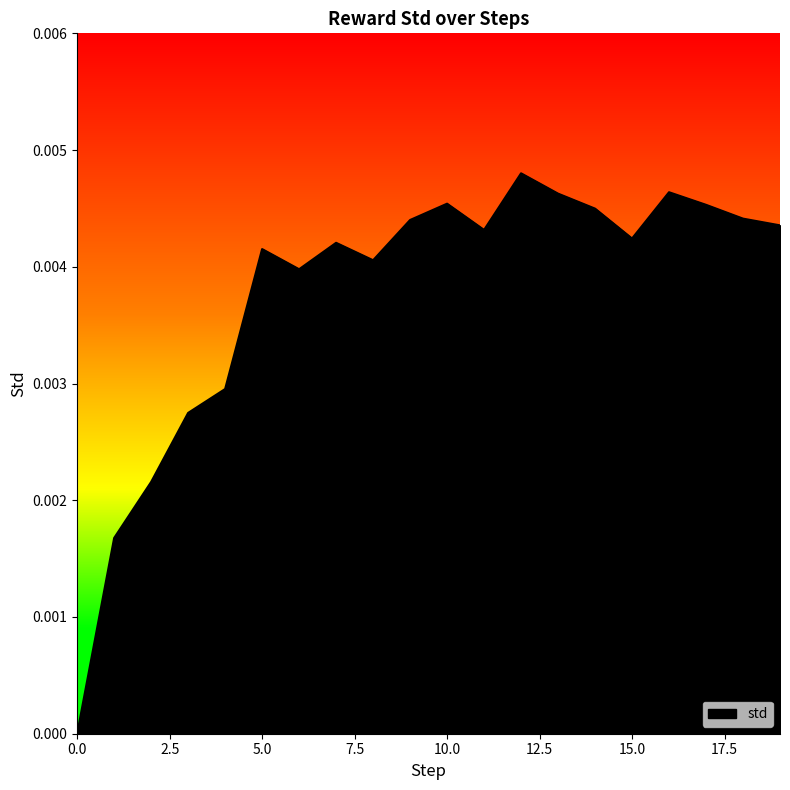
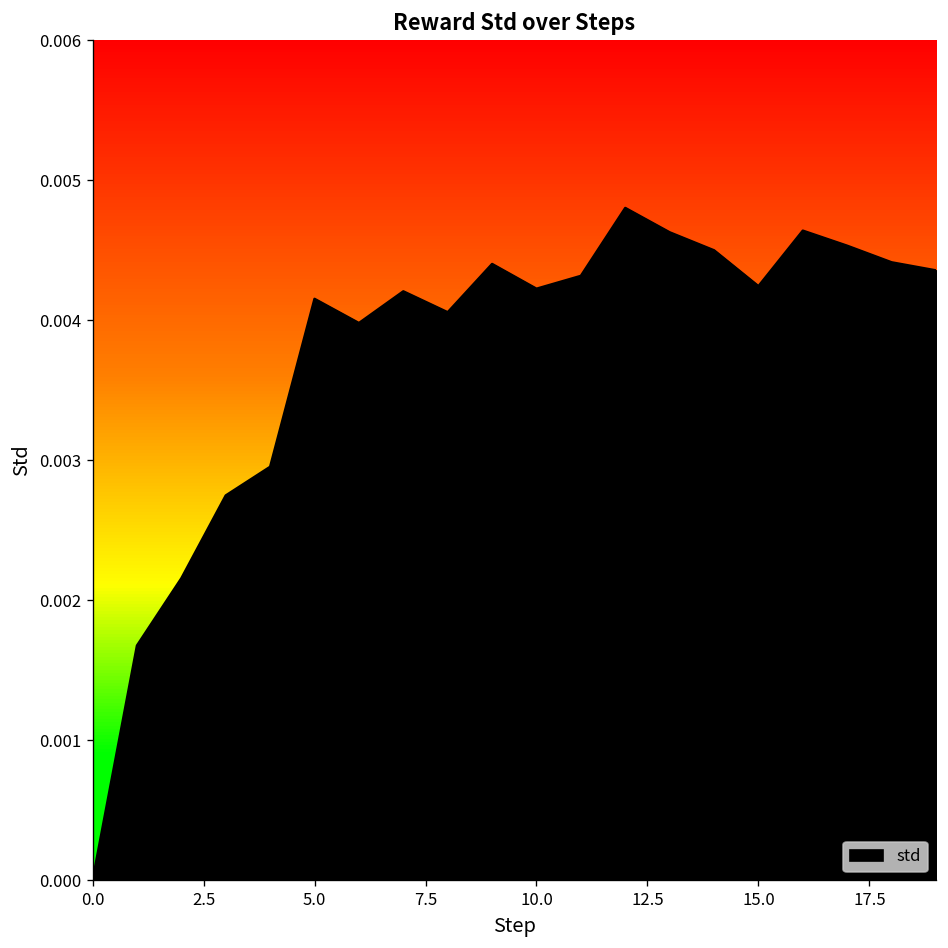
10.0: 0.00454 -> 0.00422
